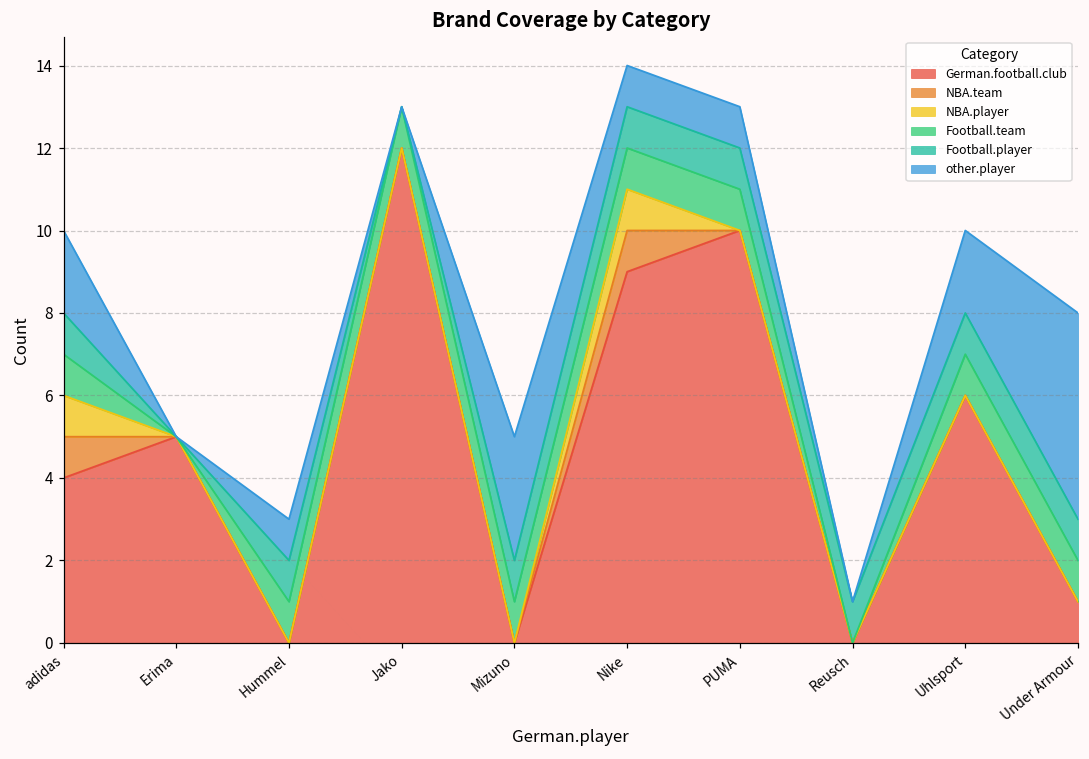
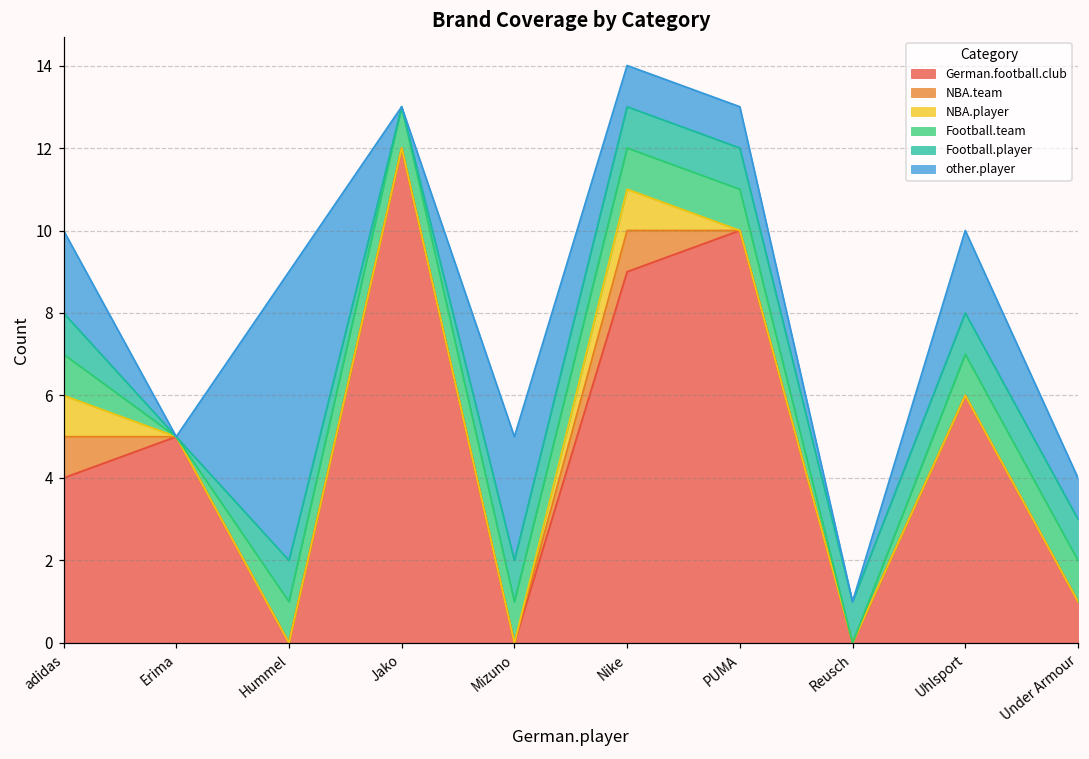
other.player, Hummel: 1 -> 7
other.player, Under Armour: 5 -> 1
